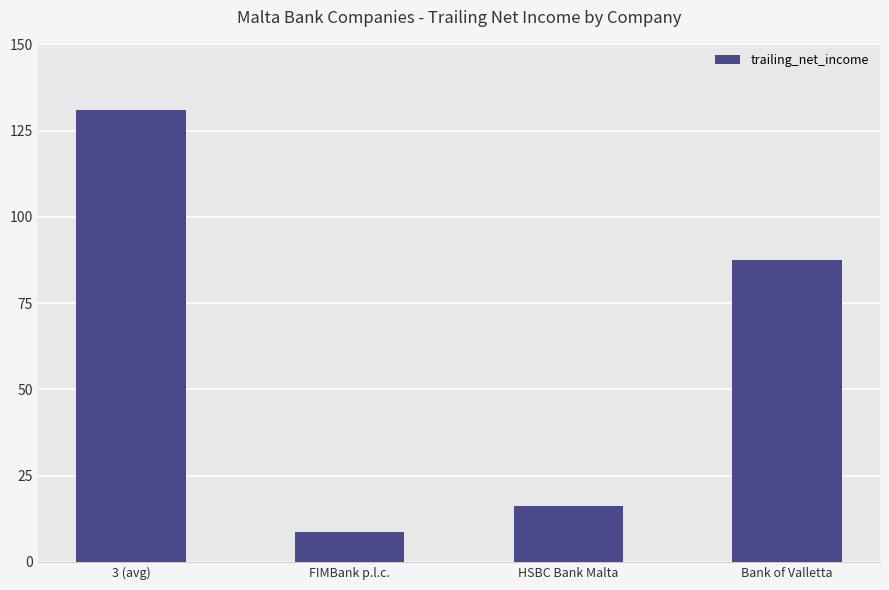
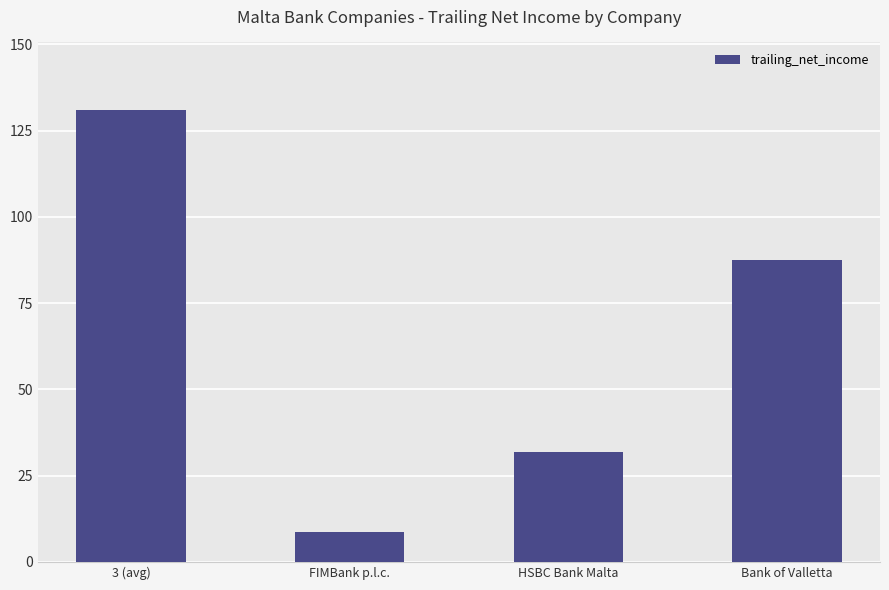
HSBC Bank Malta: 16 -> 32
